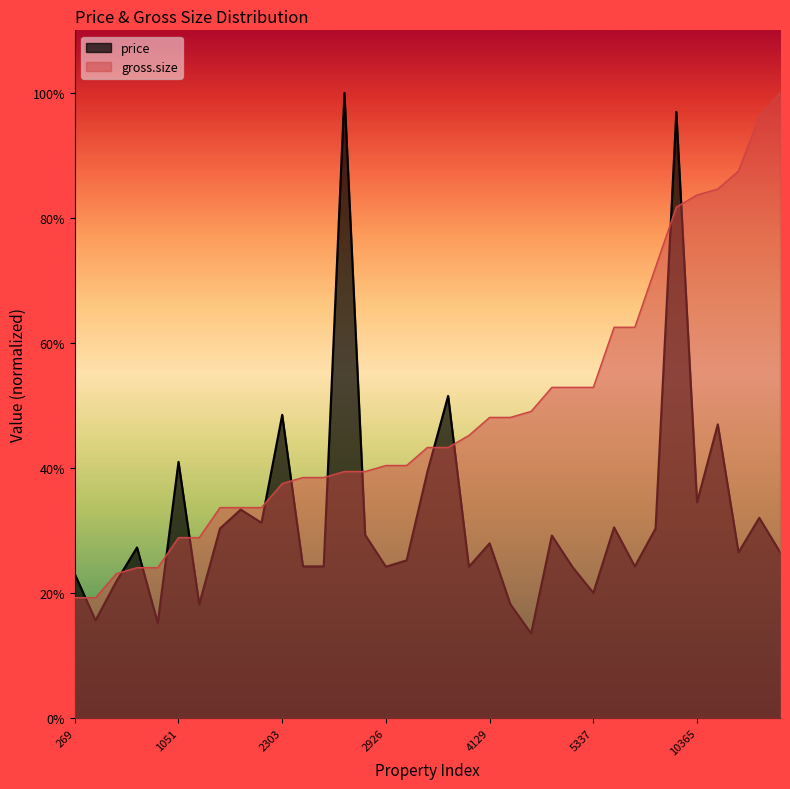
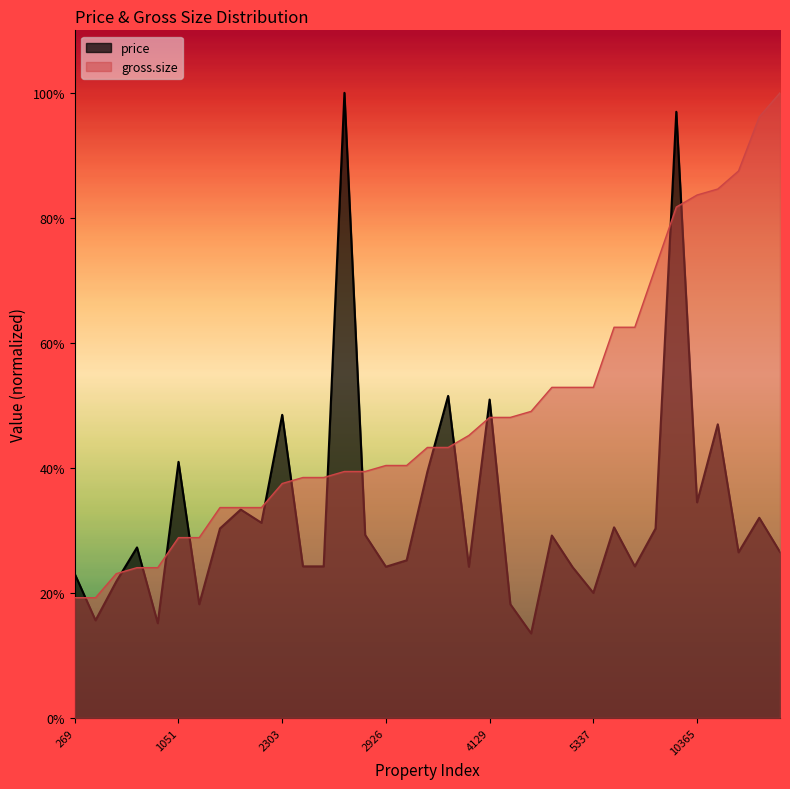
price, 4129: 28% -> 51%
